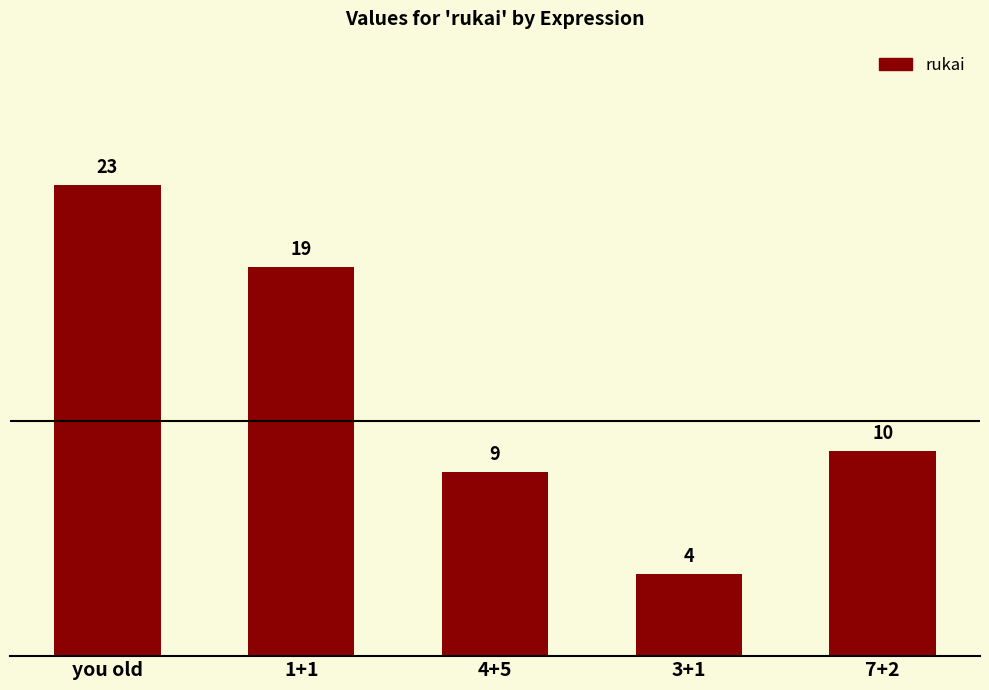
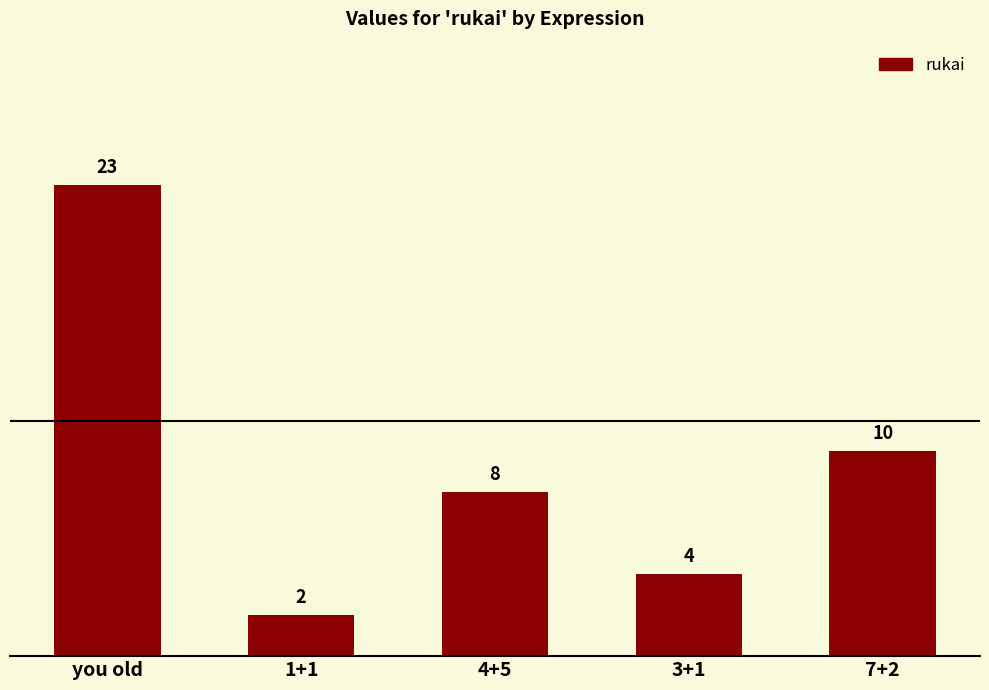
1+1: 19 -> 2
4+5: 9 -> 8
